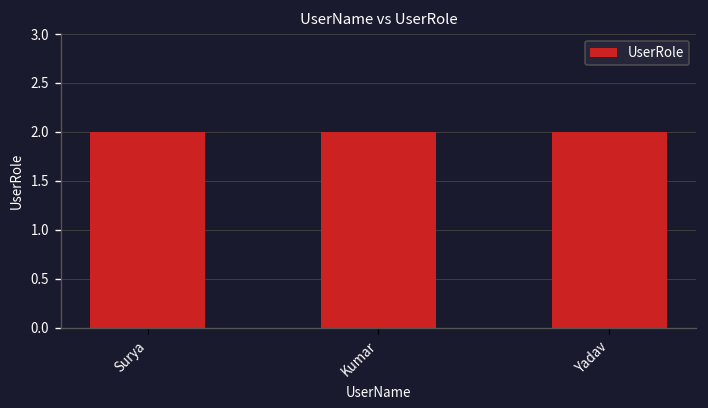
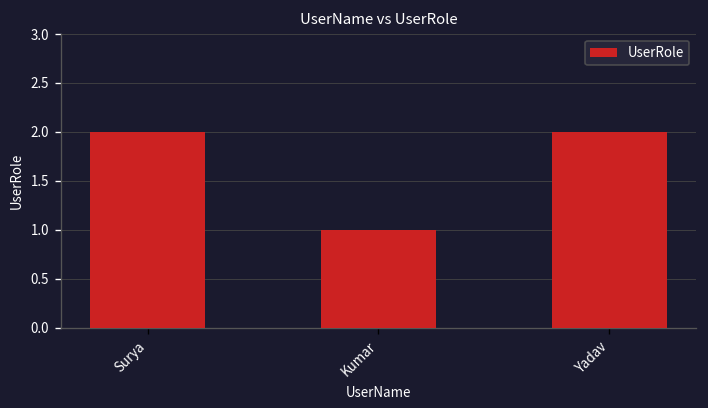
Kumar: 2 -> 1
